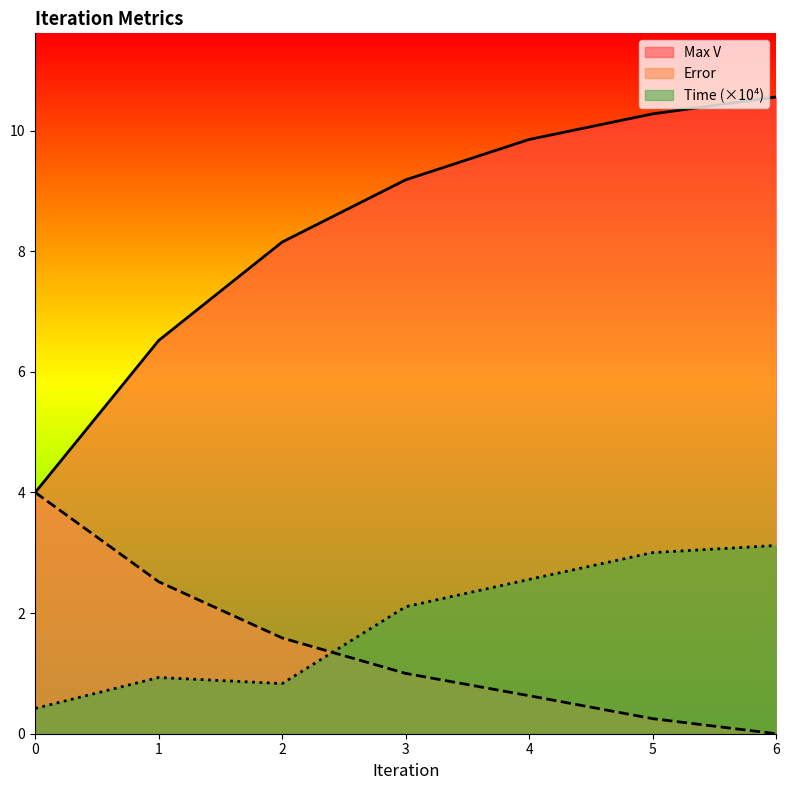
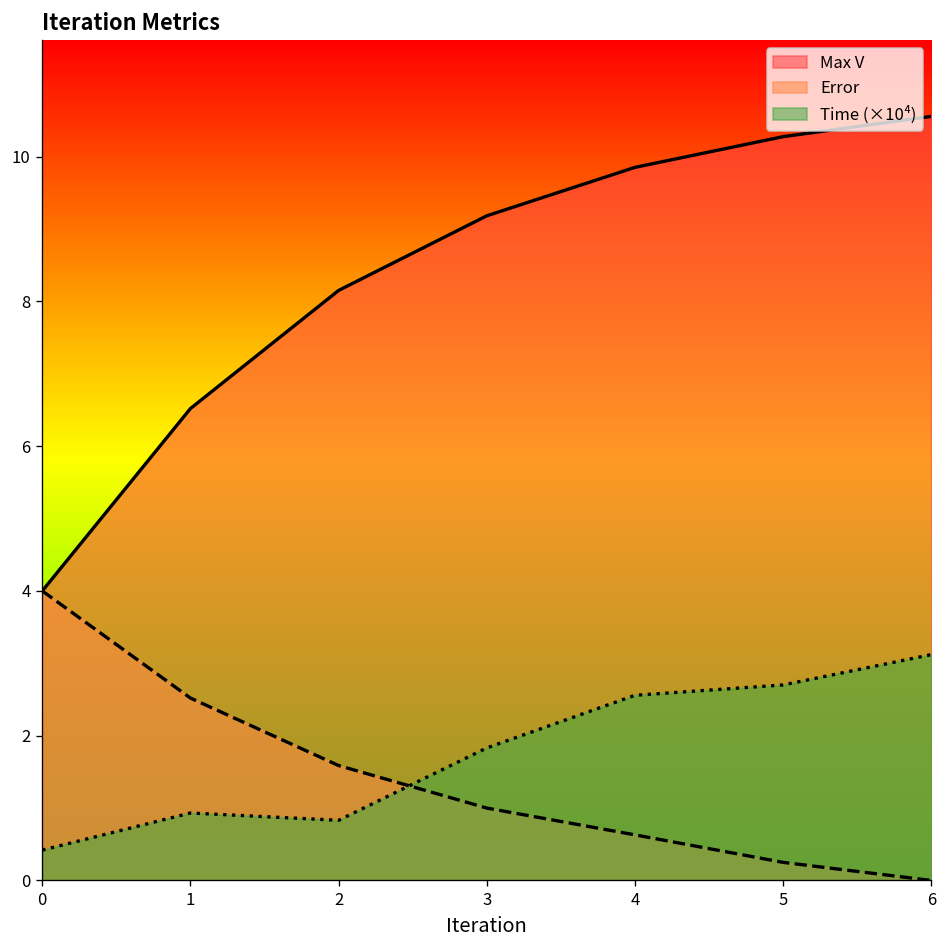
Time (×10⁴), 3: 2.1 -> 1.8
Time (×10⁴), 5: 3.0 -> 2.7
